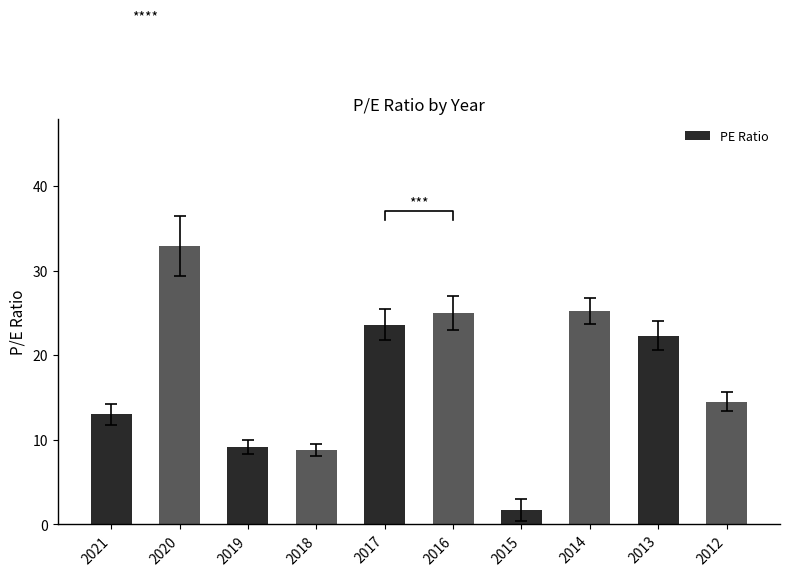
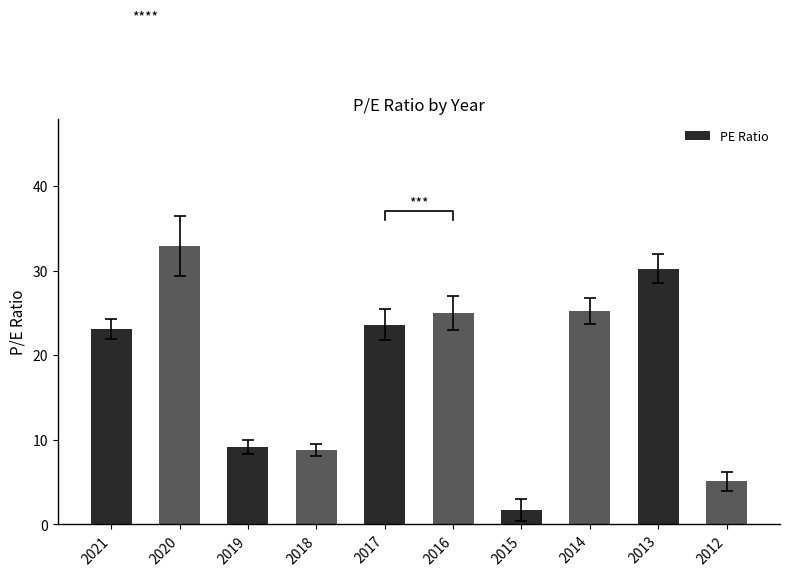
PE Ratio, 2021: 13 -> 23
PE Ratio, 2013: 22 -> 30
PE Ratio, 2012: 15 -> 5
